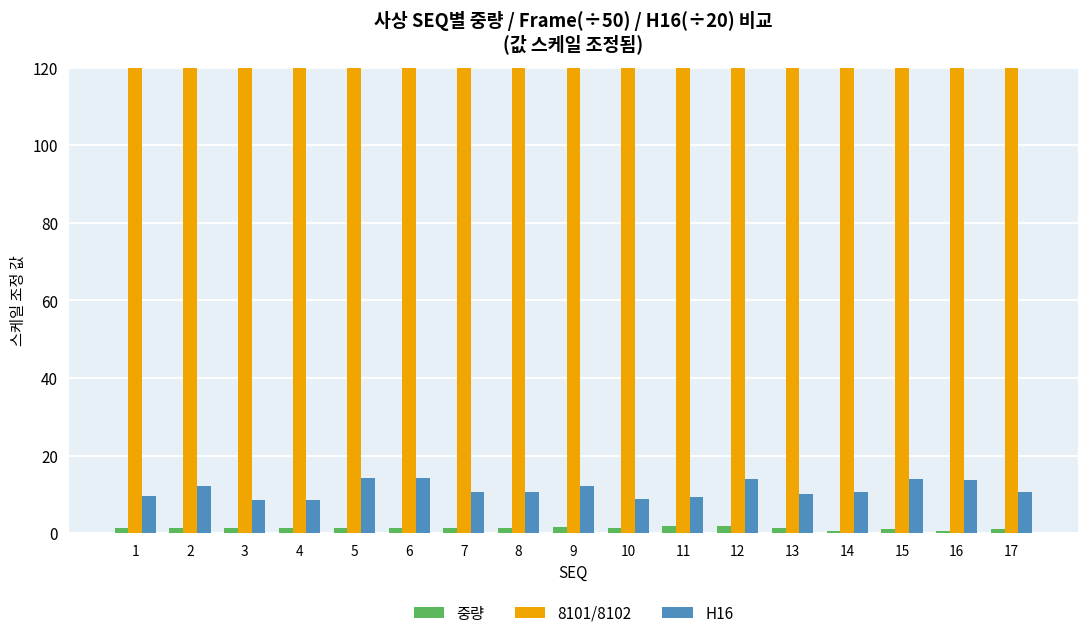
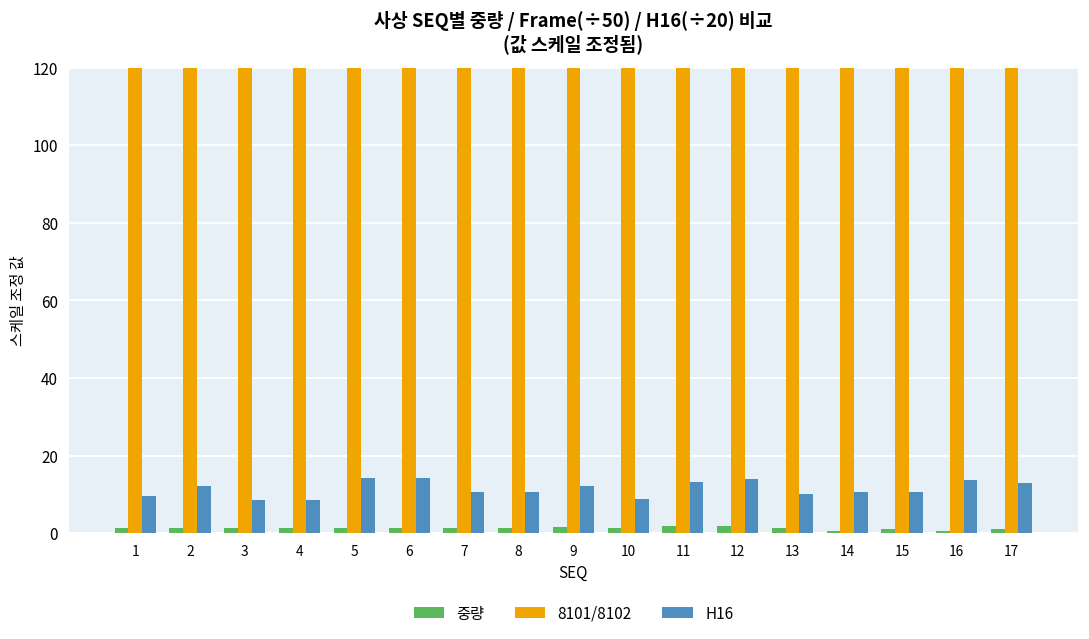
H16, 11: 9 -> 13
H16, 15: 14 -> 11
H16, 17: 11 -> 13
